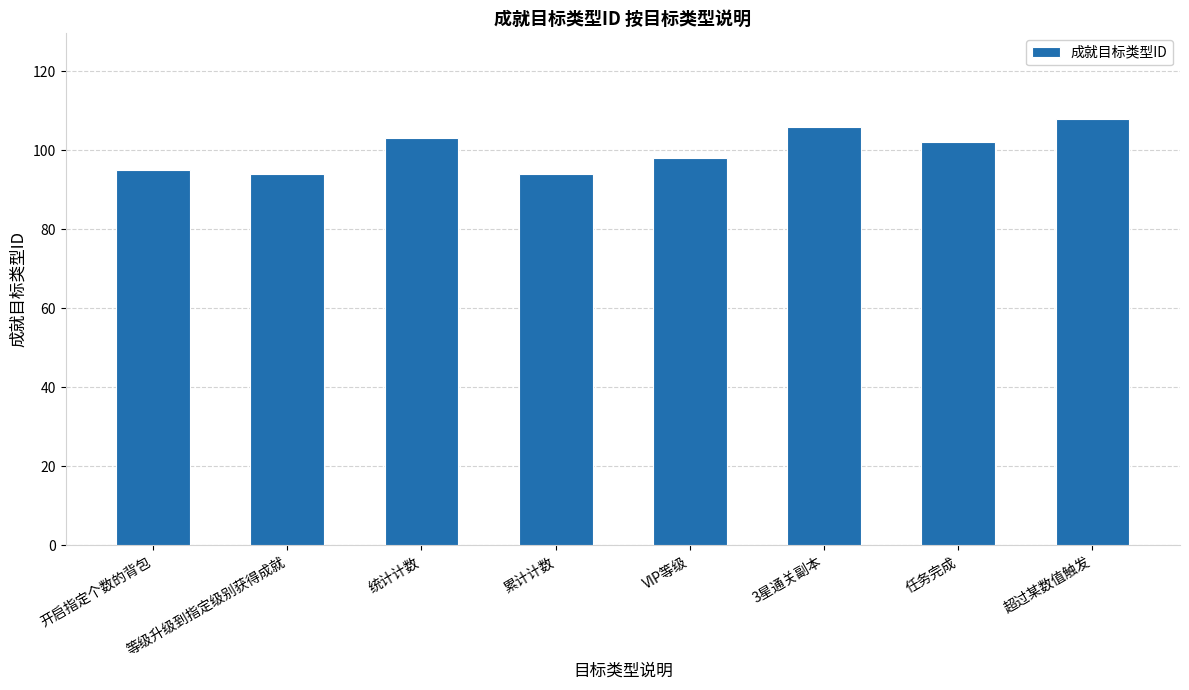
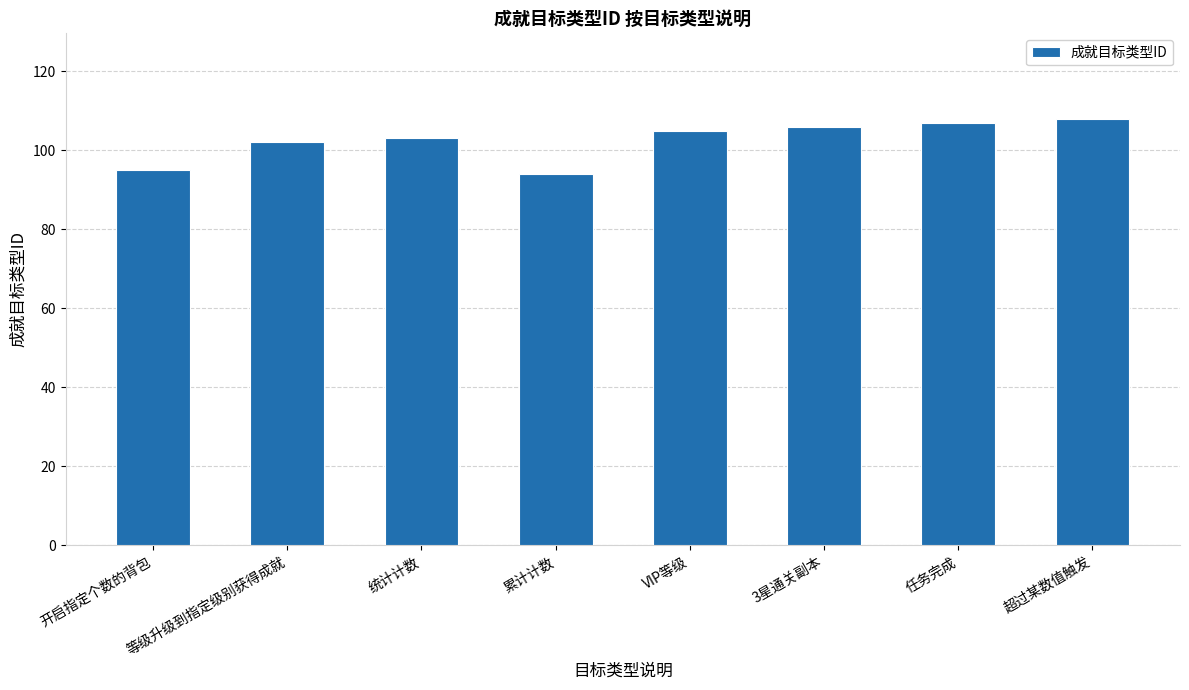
等级升级到指定级别获得成就: 94 -> 102
VIP等级: 98 -> 105
任务完成: 102 -> 107
